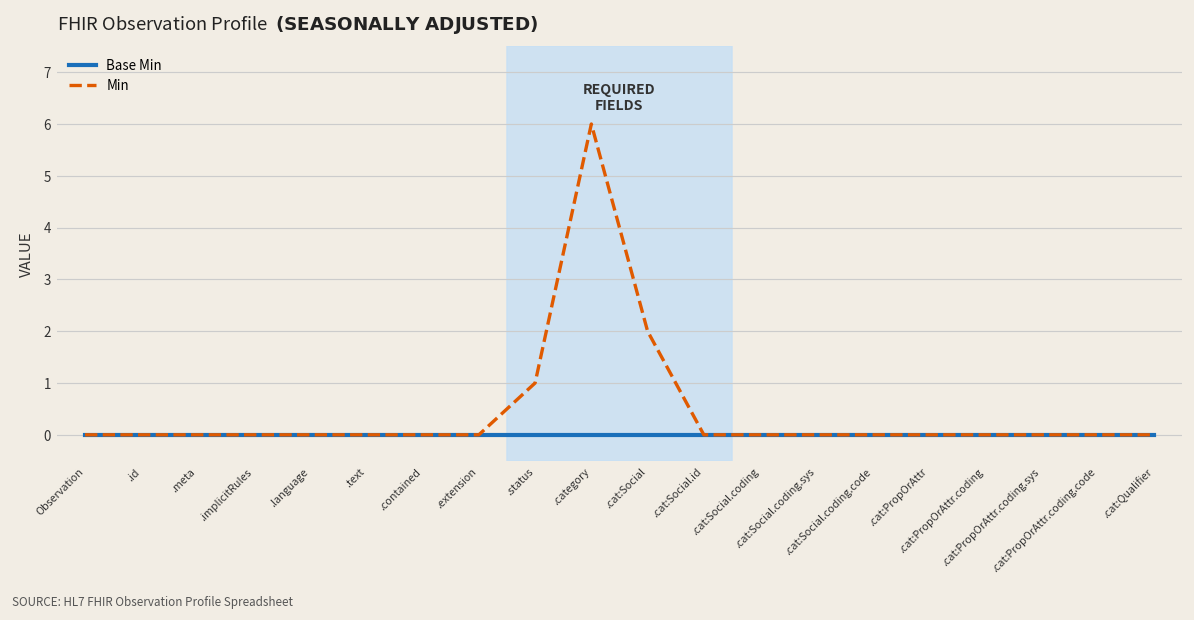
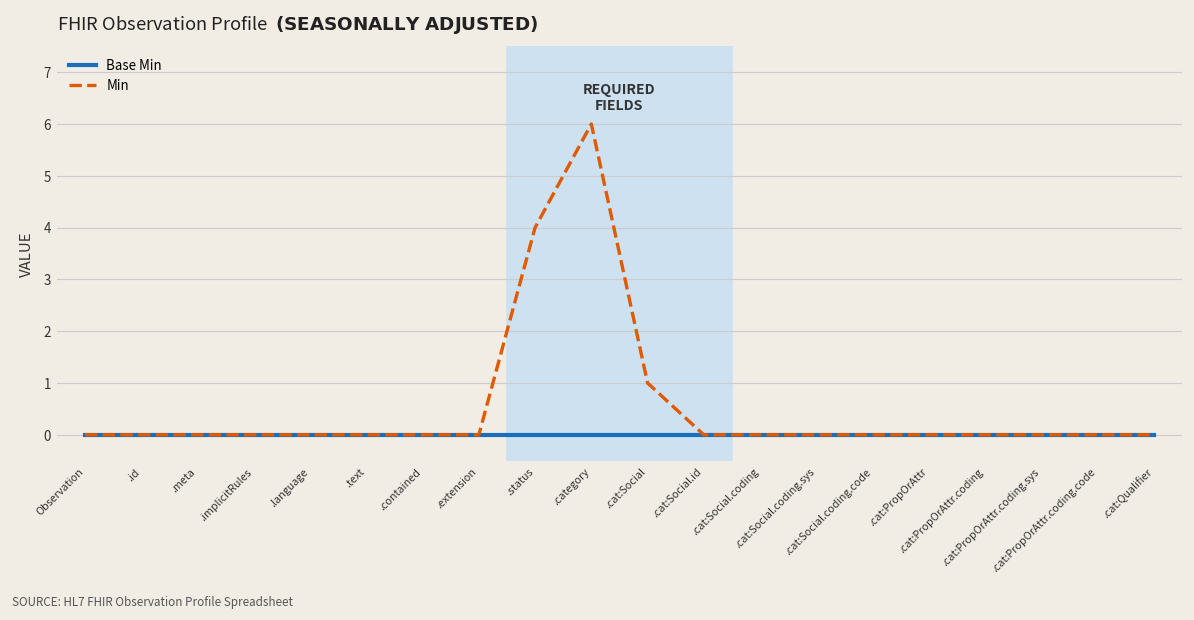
Min, .status: 1 -> 4
Min, .cat:Social: 2 -> 1
